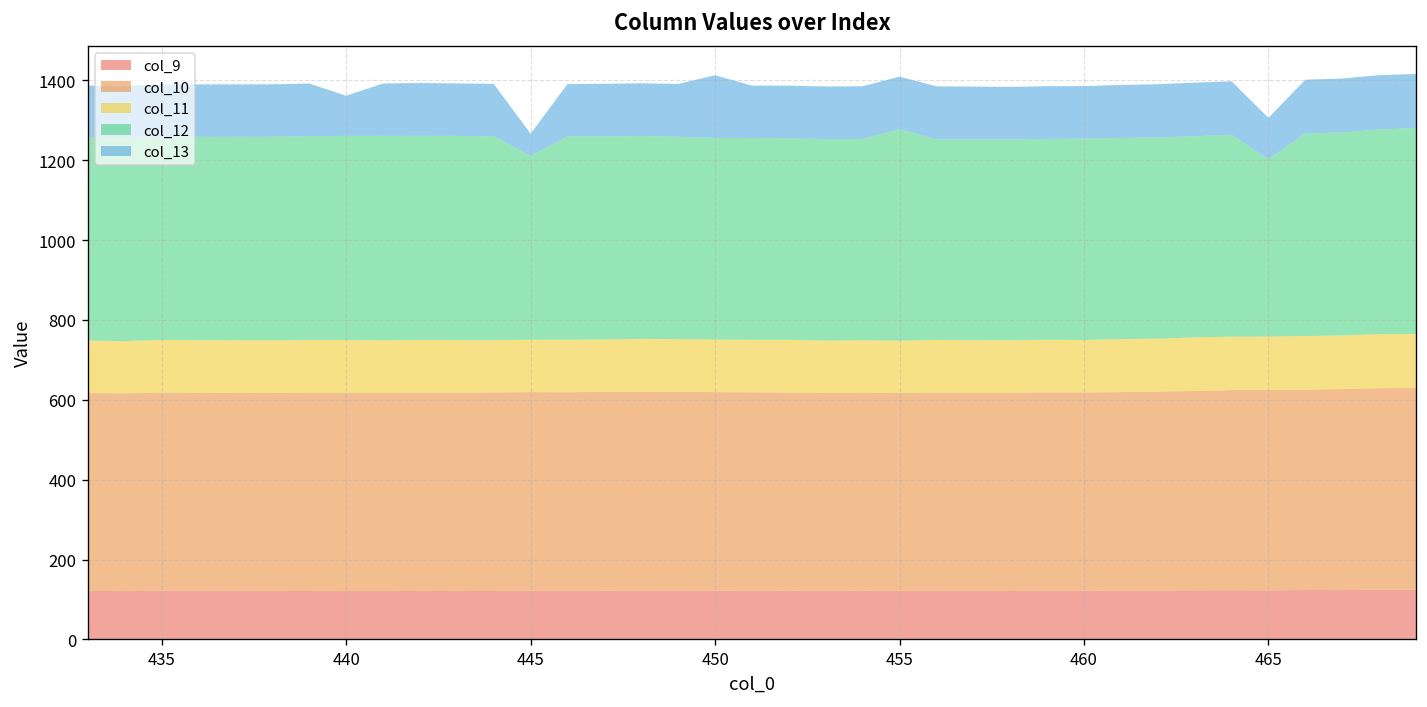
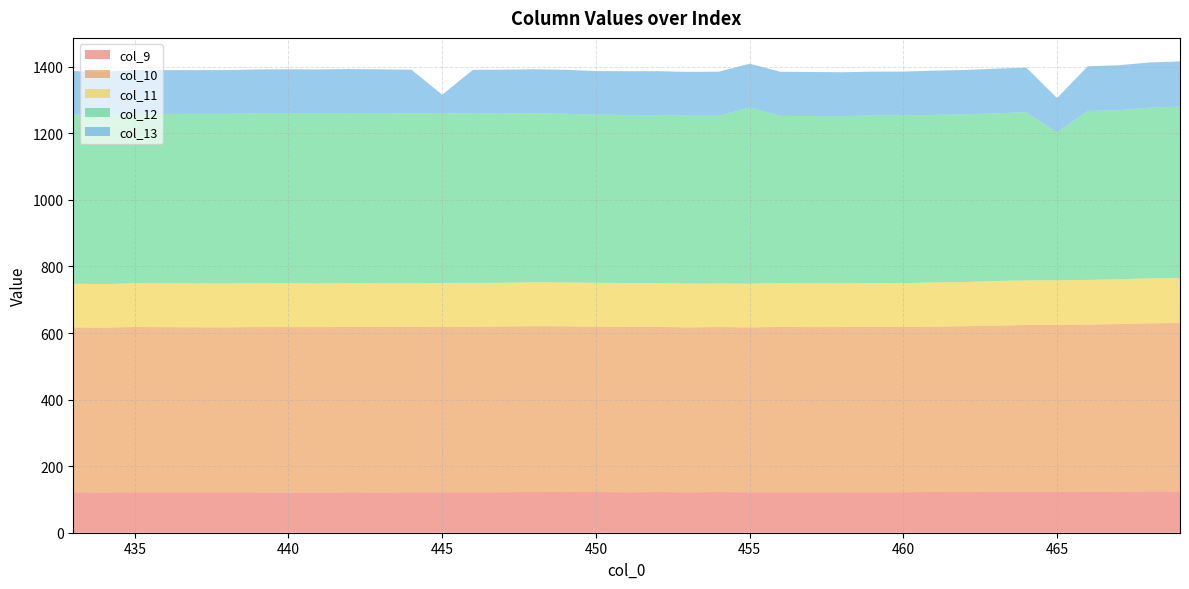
col_13, 440: 100 -> 130
col_12, 445: 460 -> 510
col_13, 450: 160 -> 130
